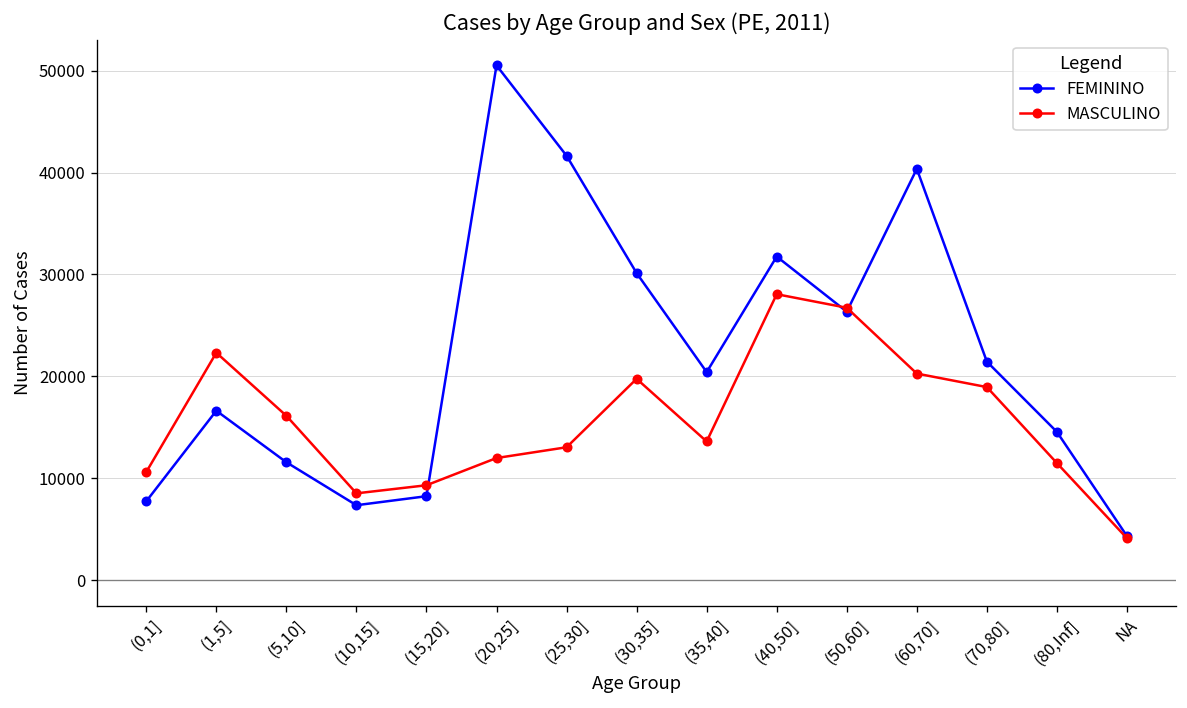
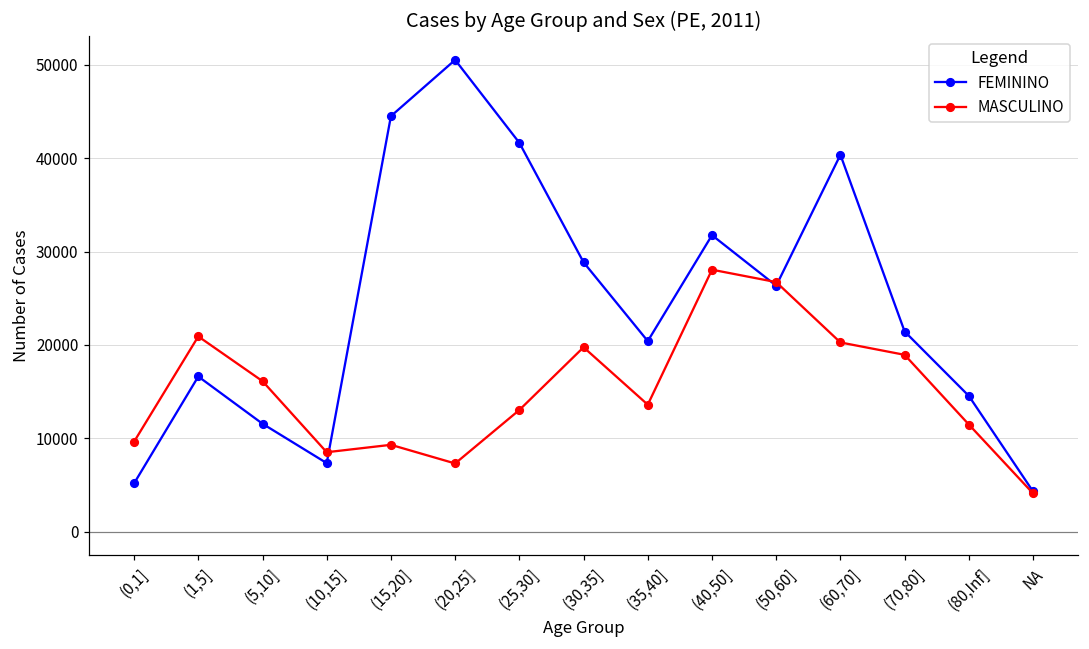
FEMININO, (0,1]: 8000 -> 5000
MASCULINO, (0,1]: 11000 -> 10000
MASCULINO, (1,5]: 22000 -> 21000
FEMININO, (15,20]: 8000 -> 45000
MASCULINO, (20,25]: 12000 -> 7000
FEMININO, (30,35]: 30000 -> 29000
